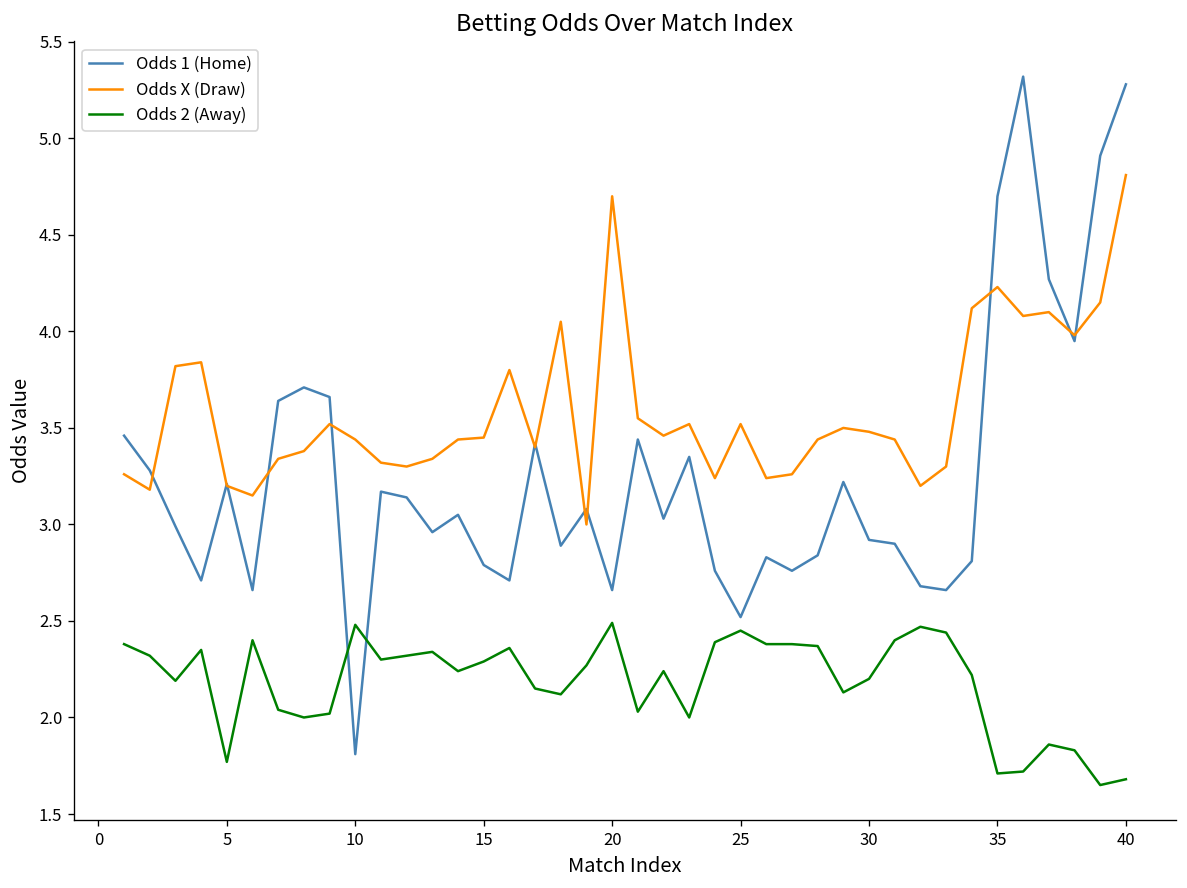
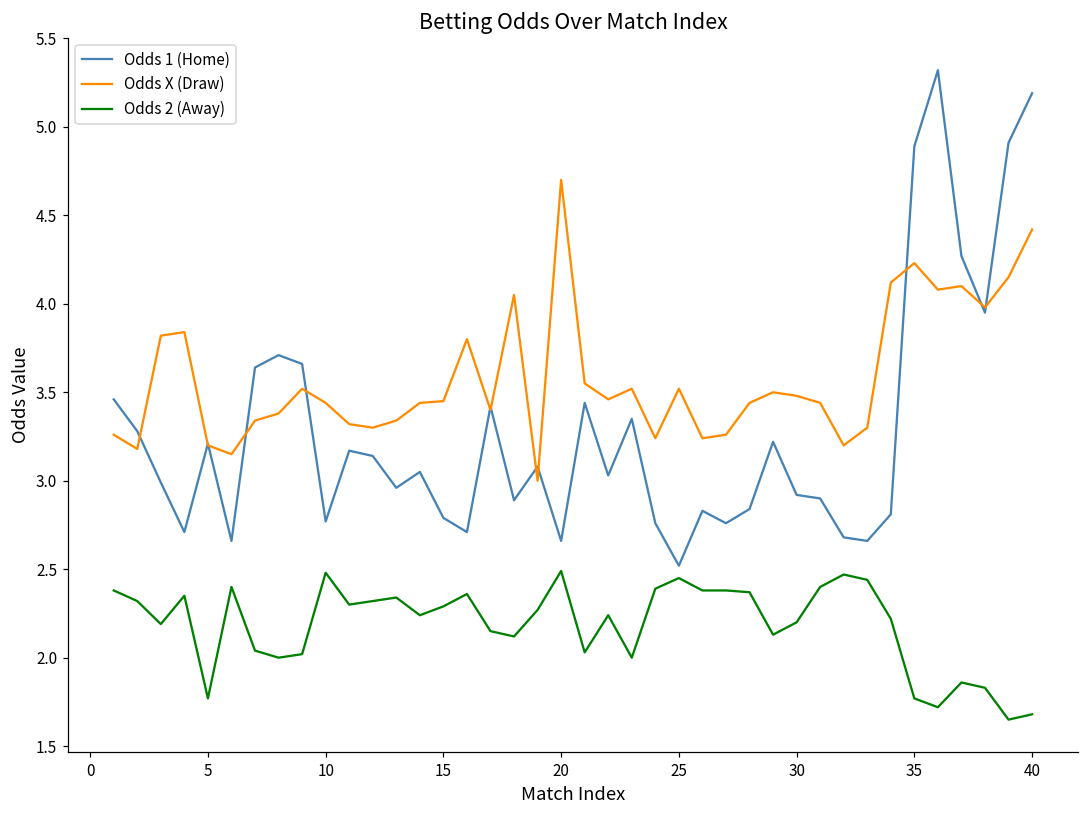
Odds 1 (Home), 10: 1.81 -> 2.77
Odds 1 (Home), 35: 4.70 -> 4.89
Odds 2 (Away), 35: 1.71 -> 1.77
Odds 1 (Home), 40: 5.28 -> 5.19
Odds X (Draw), 40: 4.81 -> 4.42
